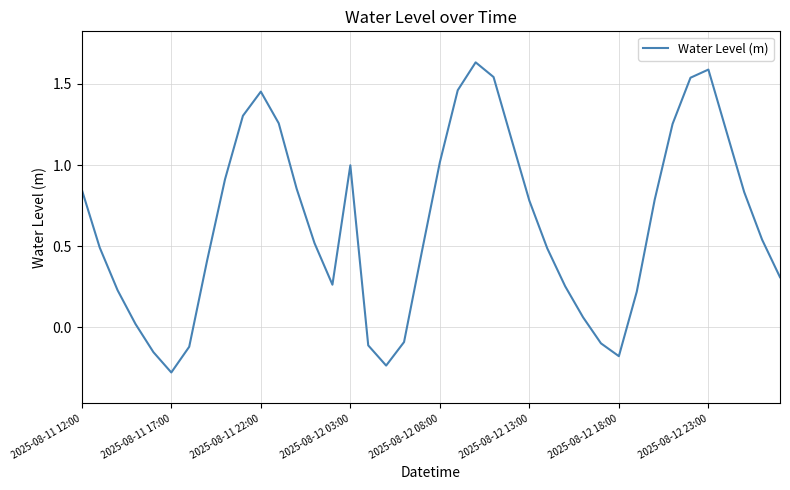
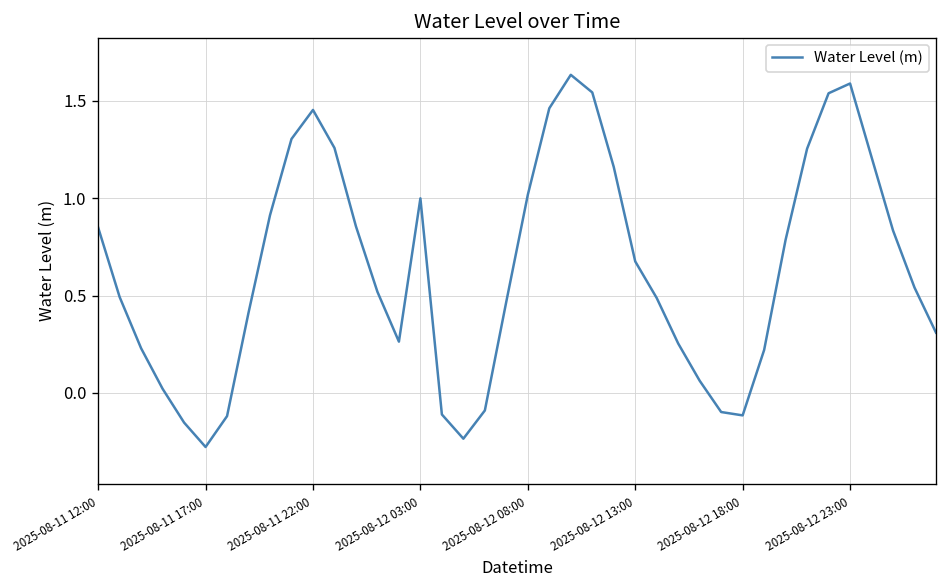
2025-08-12 13:00: 0.78 -> 0.68
2025-08-12 18:00: -0.18 -> -0.12
